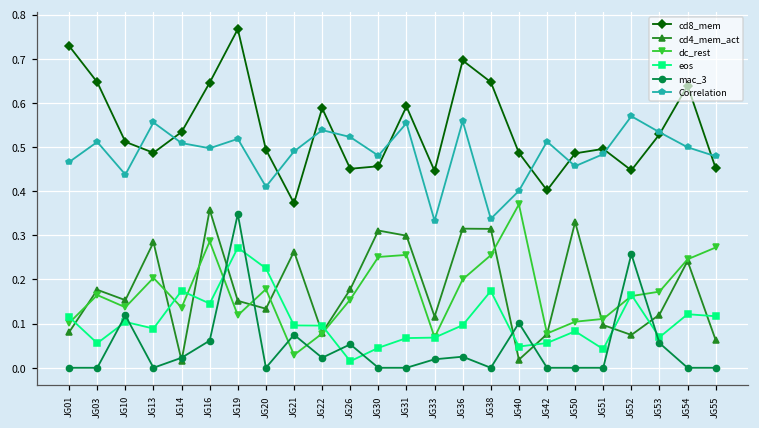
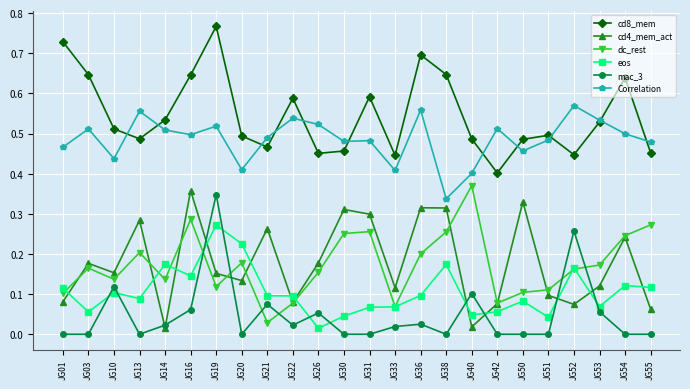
cd8_mem, JG21: 0.37 -> 0.47
Correlation, JG31: 0.55 -> 0.48
Correlation, JG33: 0.33 -> 0.41
